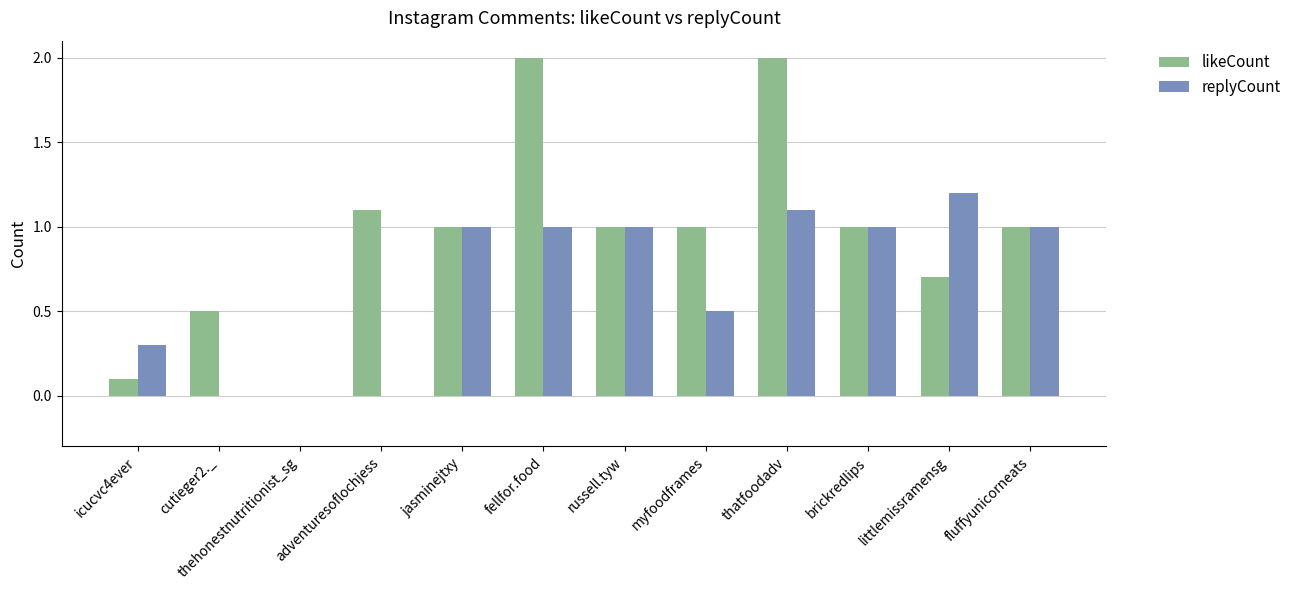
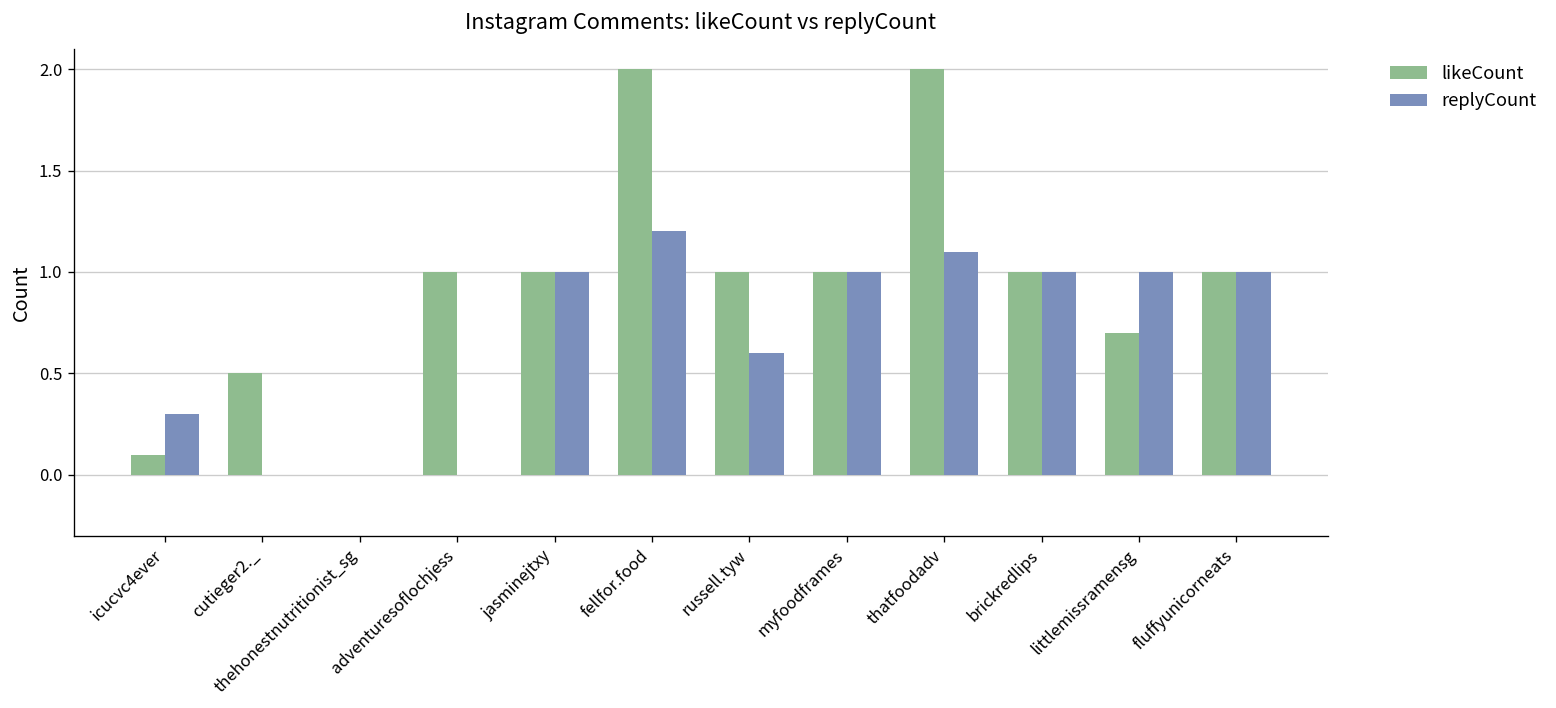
likeCount, adventuresoflochjess: 1.1 -> 1.0
replyCount, fellfor.food: 1.0 -> 1.2
replyCount, russell.tyw: 1.0 -> 0.6
replyCount, myfoodframes: 0.5 -> 1.0
replyCount, littlemissramensg: 1.2 -> 1.0
